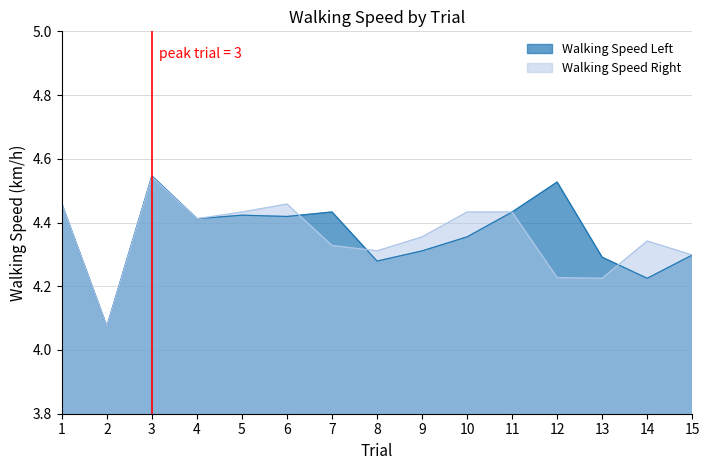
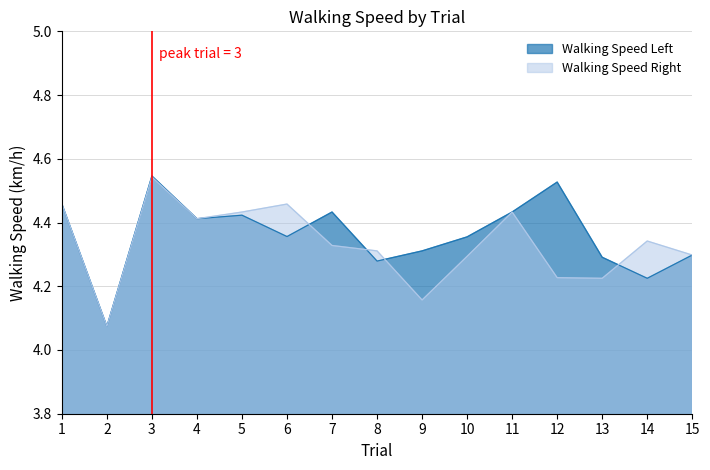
Walking Speed Left, 6: 4.42 -> 4.36
Walking Speed Right, 9: 4.36 -> 4.16
Walking Speed Right, 10: 4.43 -> 4.29
